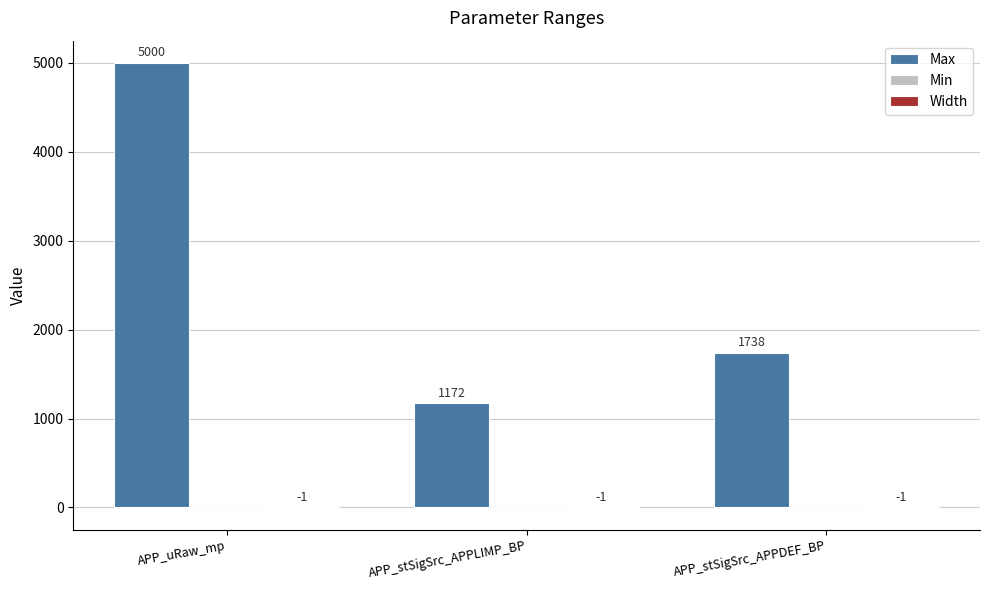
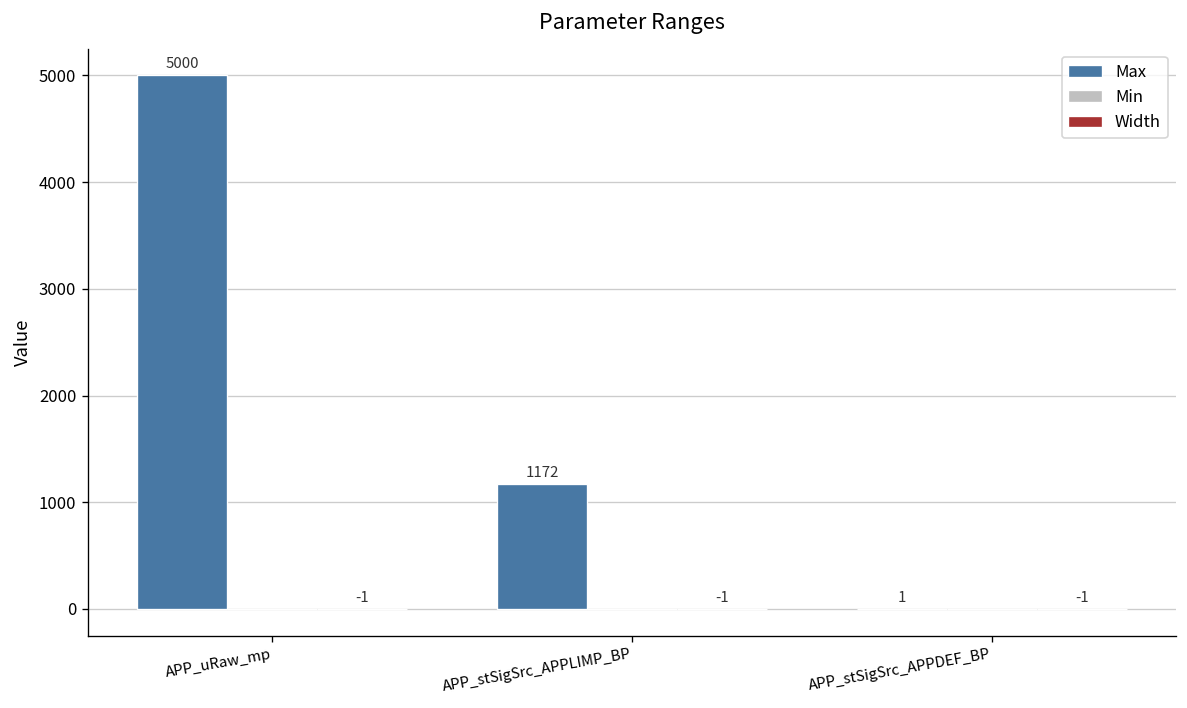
Max, APP_stSigSrc_APPDEF_BP: 1738 -> 1
